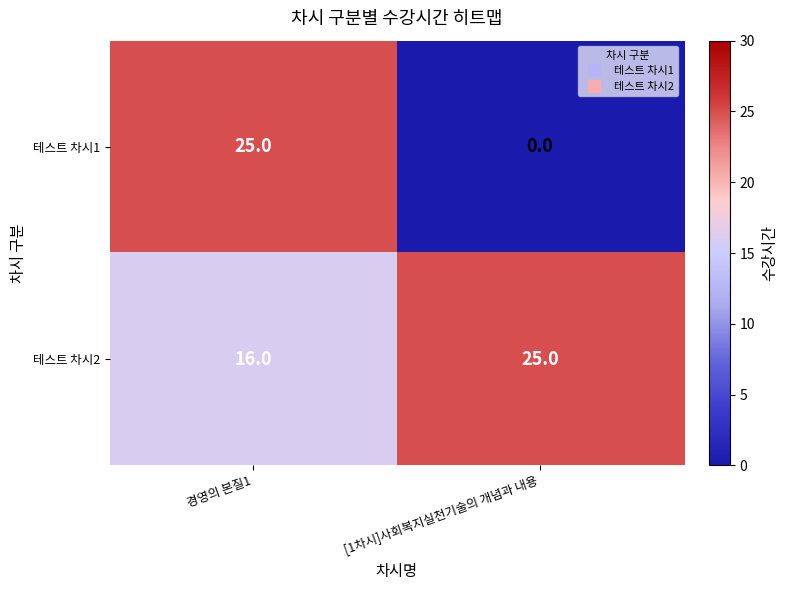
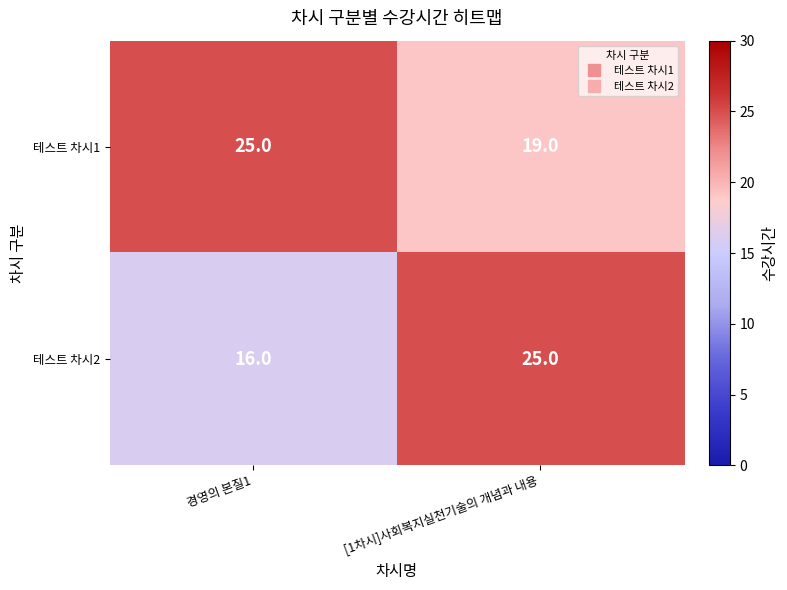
테스트 차시1, [1차시]사회복지실천기술의 개념과 내용: 0.0 -> 19.0
